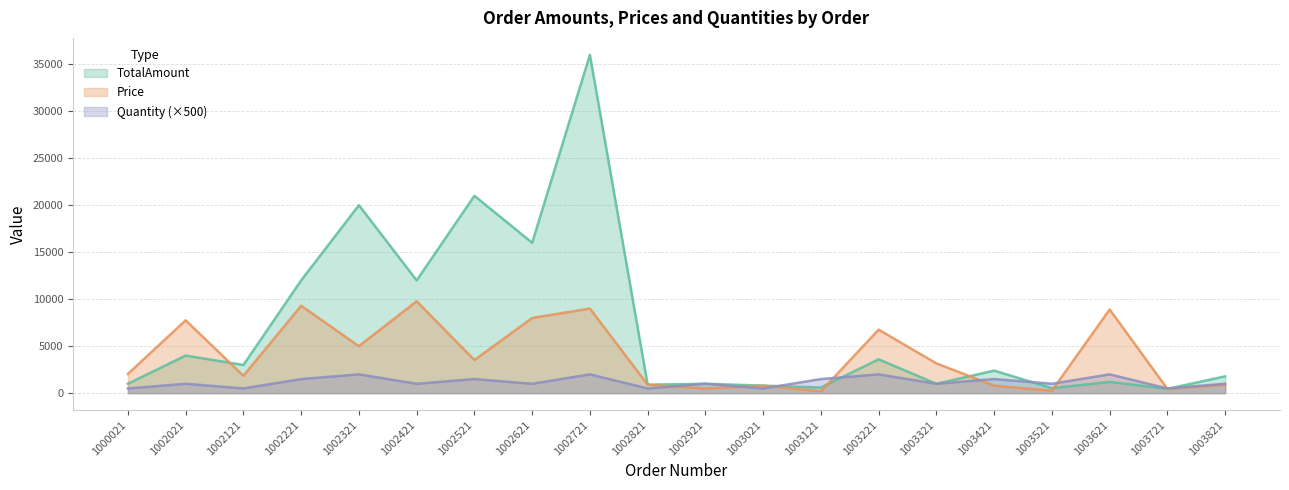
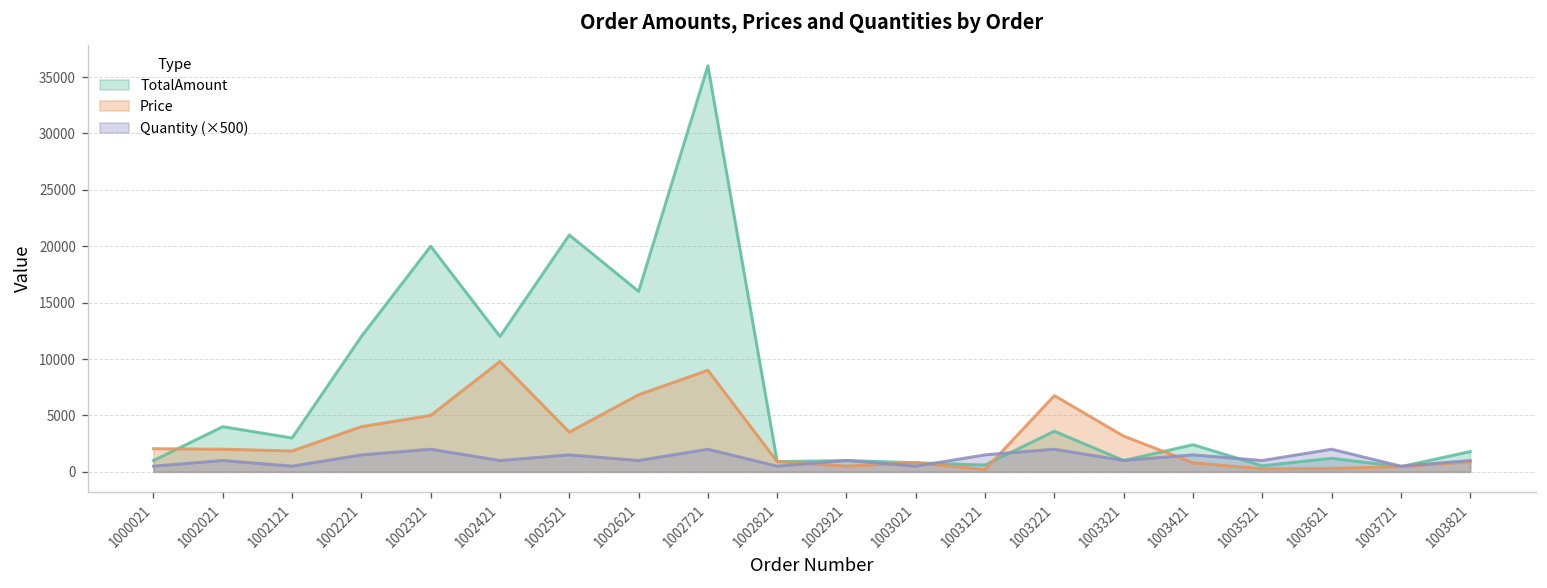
Price, 1002021: 8000 -> 2000
Price, 1002221: 9000 -> 4000
Price, 1002621: 8000 -> 7000
Price, 1003621: 9000 -> 0
